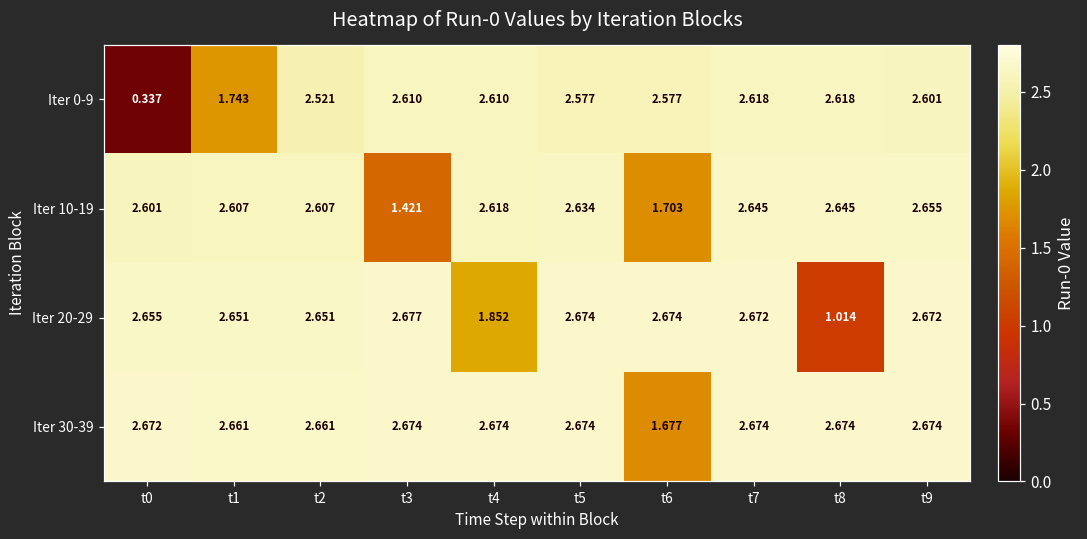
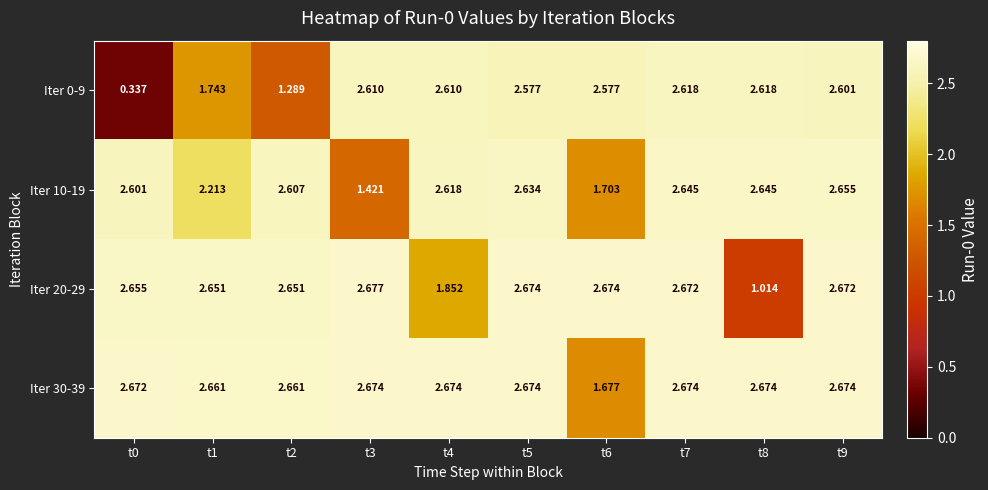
Iter 0-9, t2: 2.521 -> 1.289
Iter 10-19, t1: 2.607 -> 2.213
